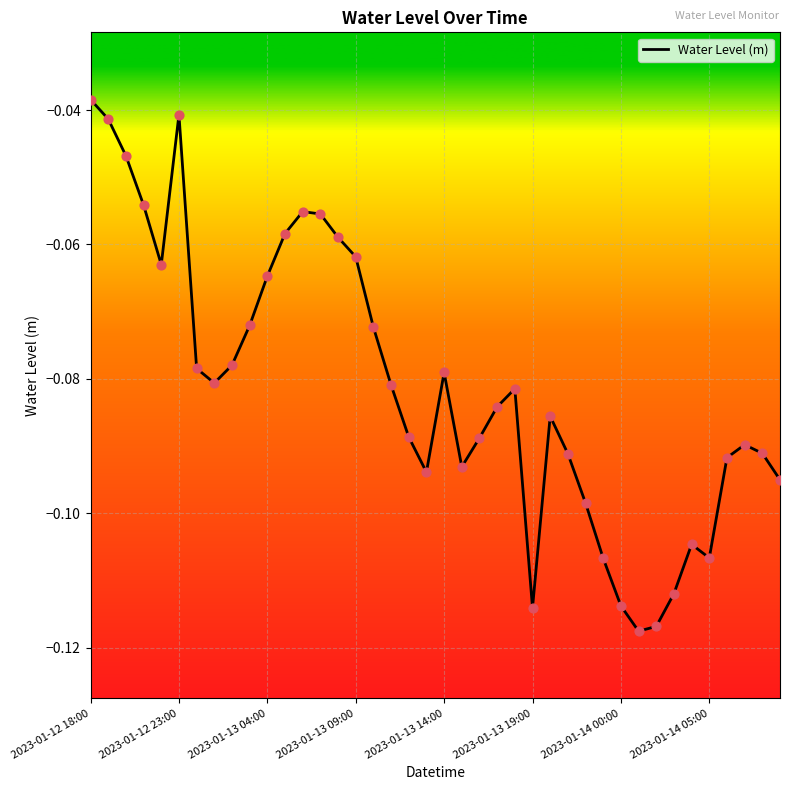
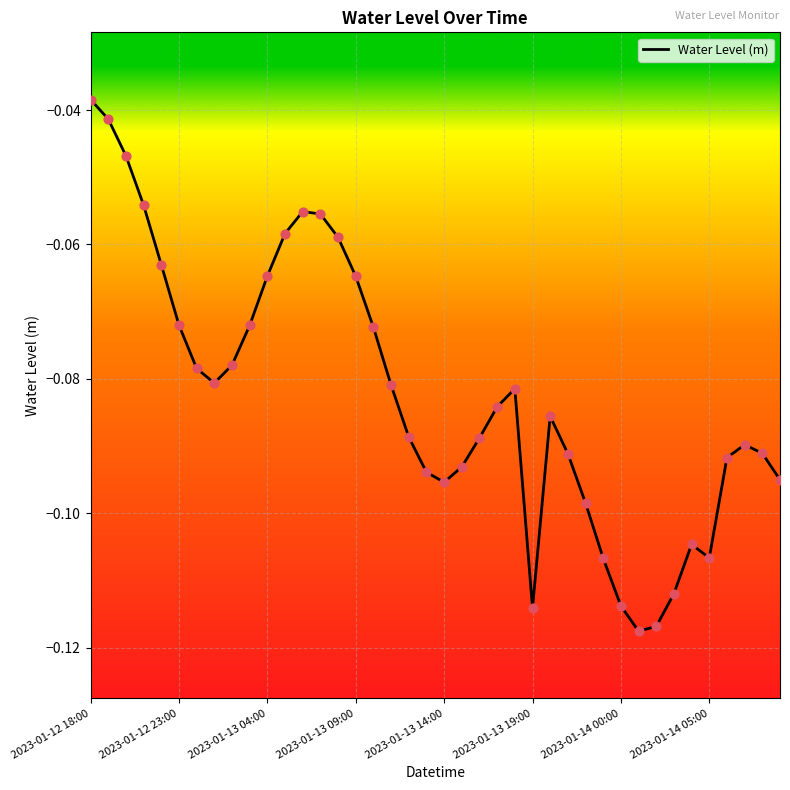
2023-01-12 23:00: -0.041 -> -0.072
2023-01-13 09:00: -0.062 -> -0.065
2023-01-13 14:00: -0.079 -> -0.095
